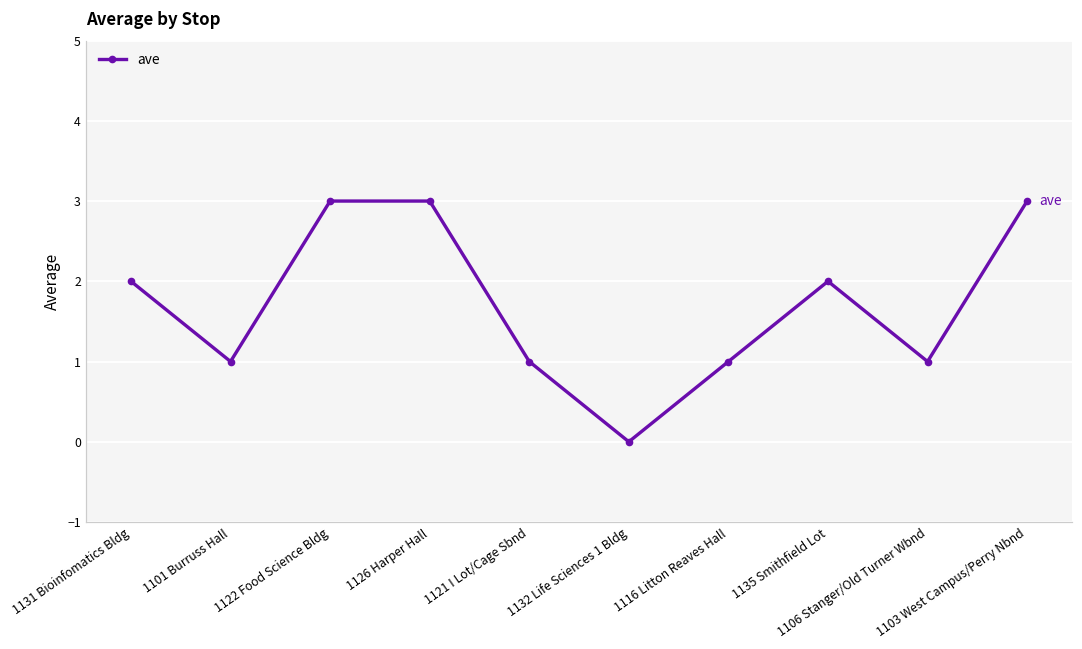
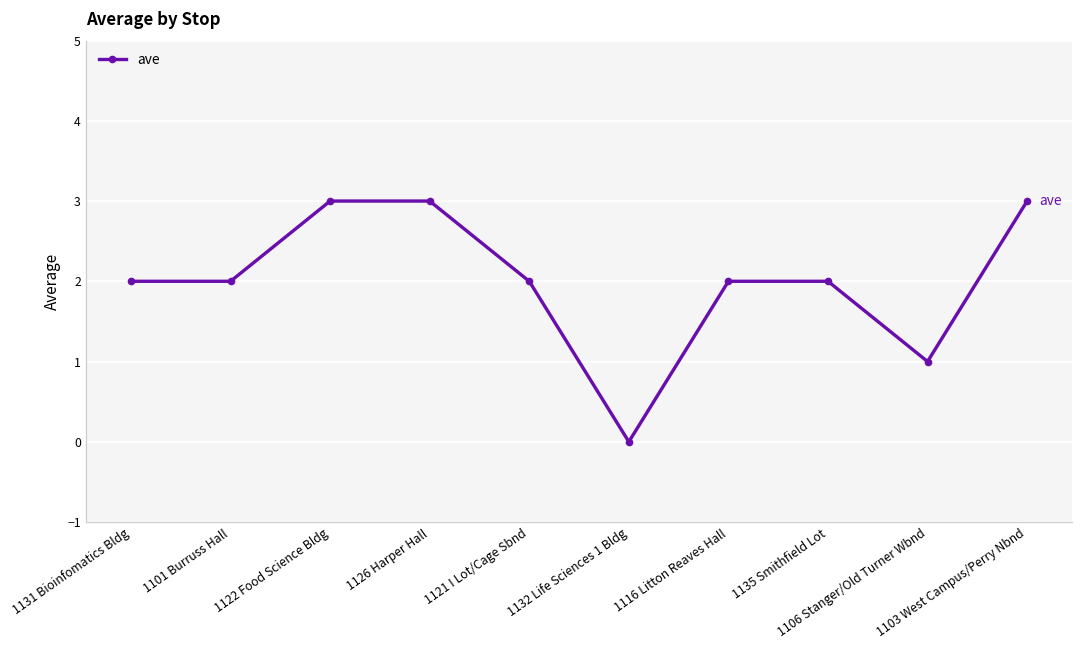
1101 Burruss Hall: 1 -> 2
1121 I Lot/Cage Sbnd: 1 -> 2
1116 Litton Reaves Hall: 1 -> 2
